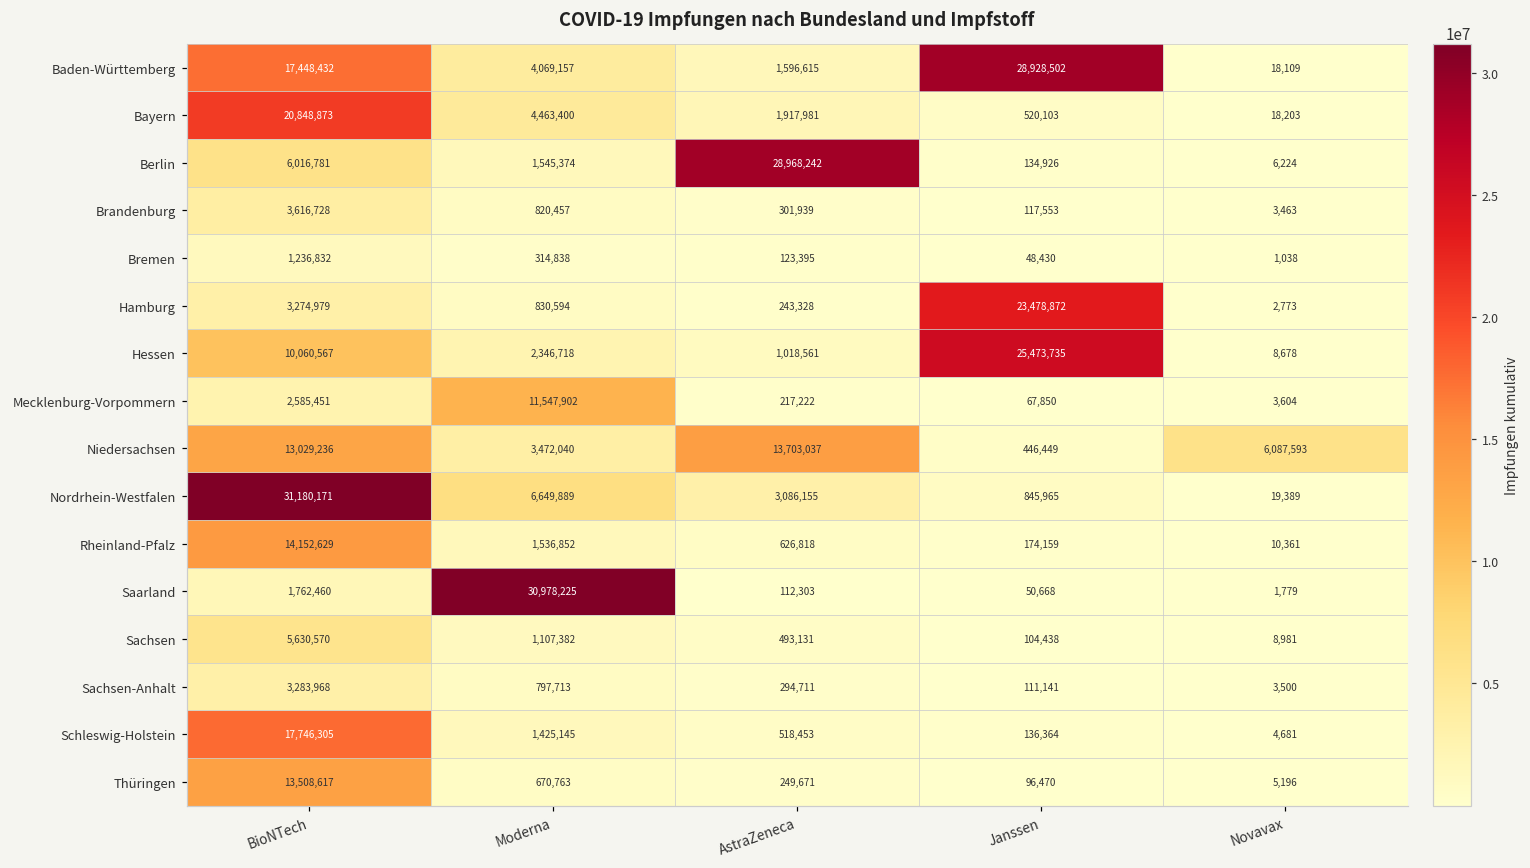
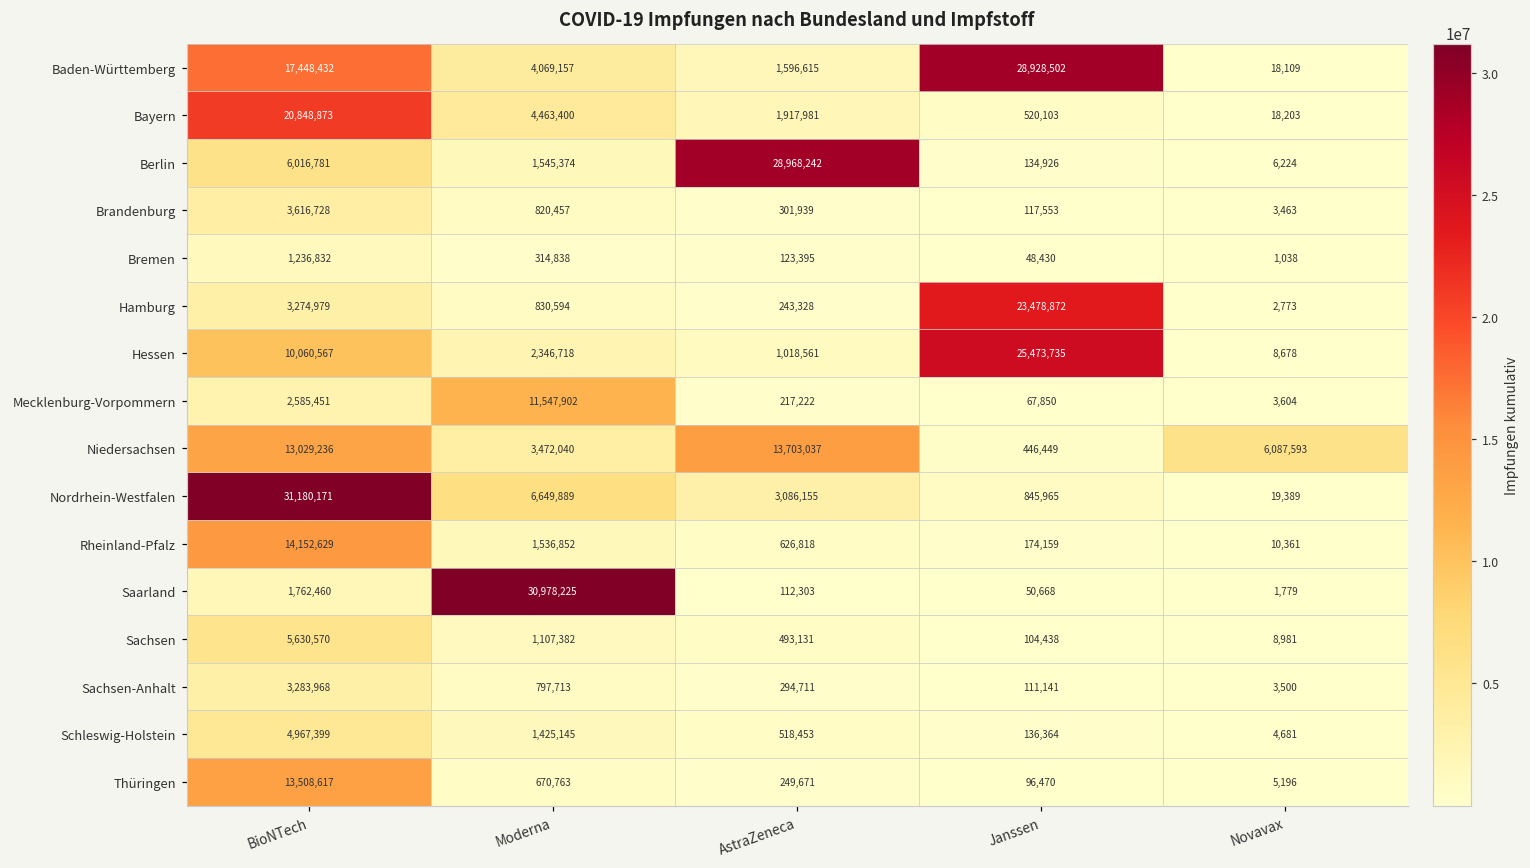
Schleswig-Holstein, BioNTech: 17,746,305 -> 4,967,399
